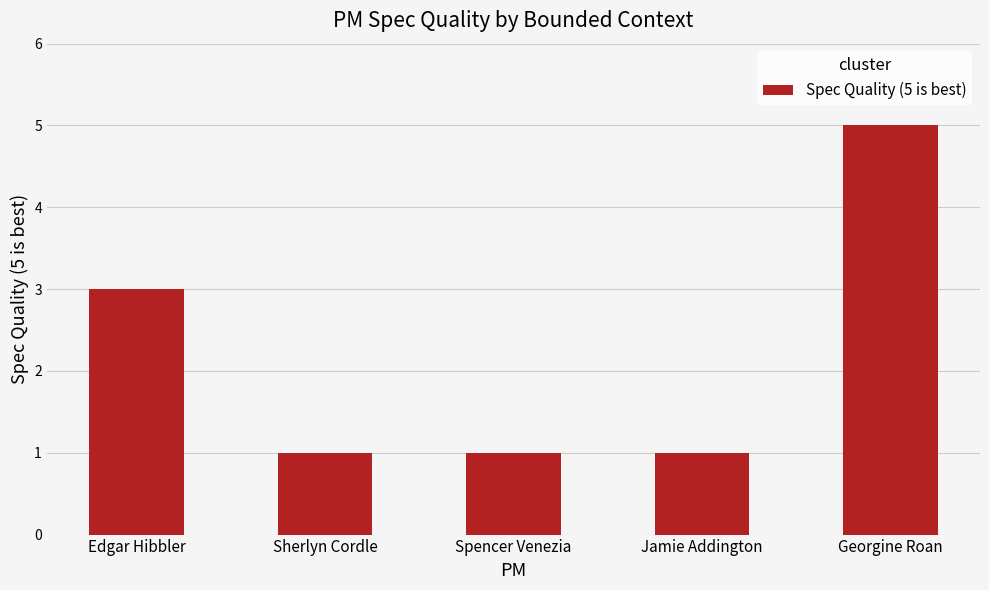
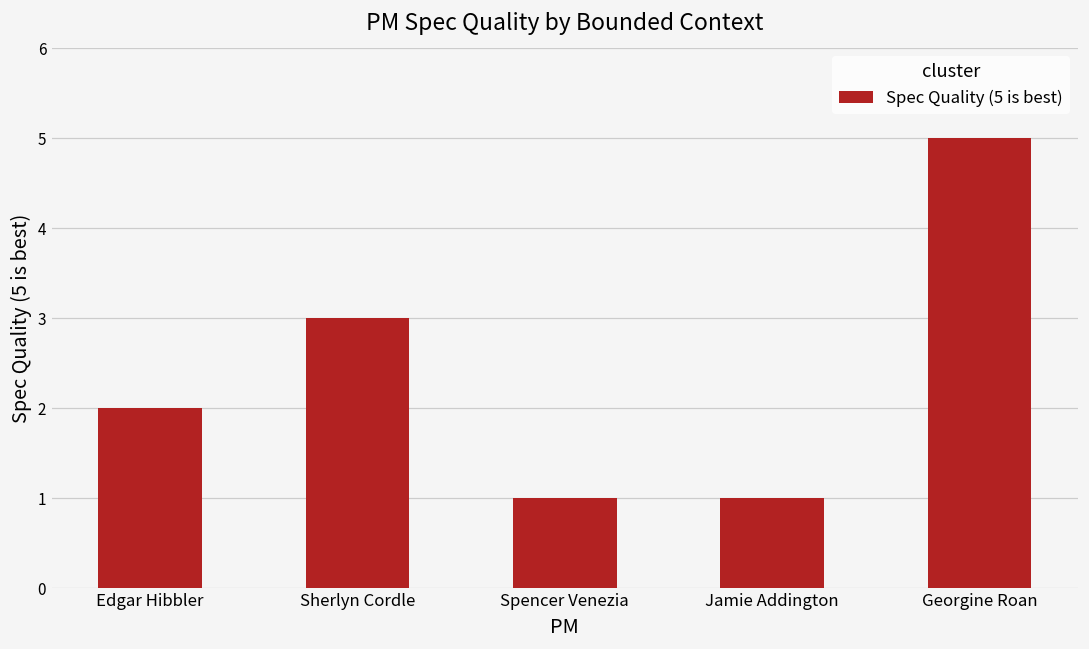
Edgar Hibbler: 3 -> 2
Sherlyn Cordle: 1 -> 3
